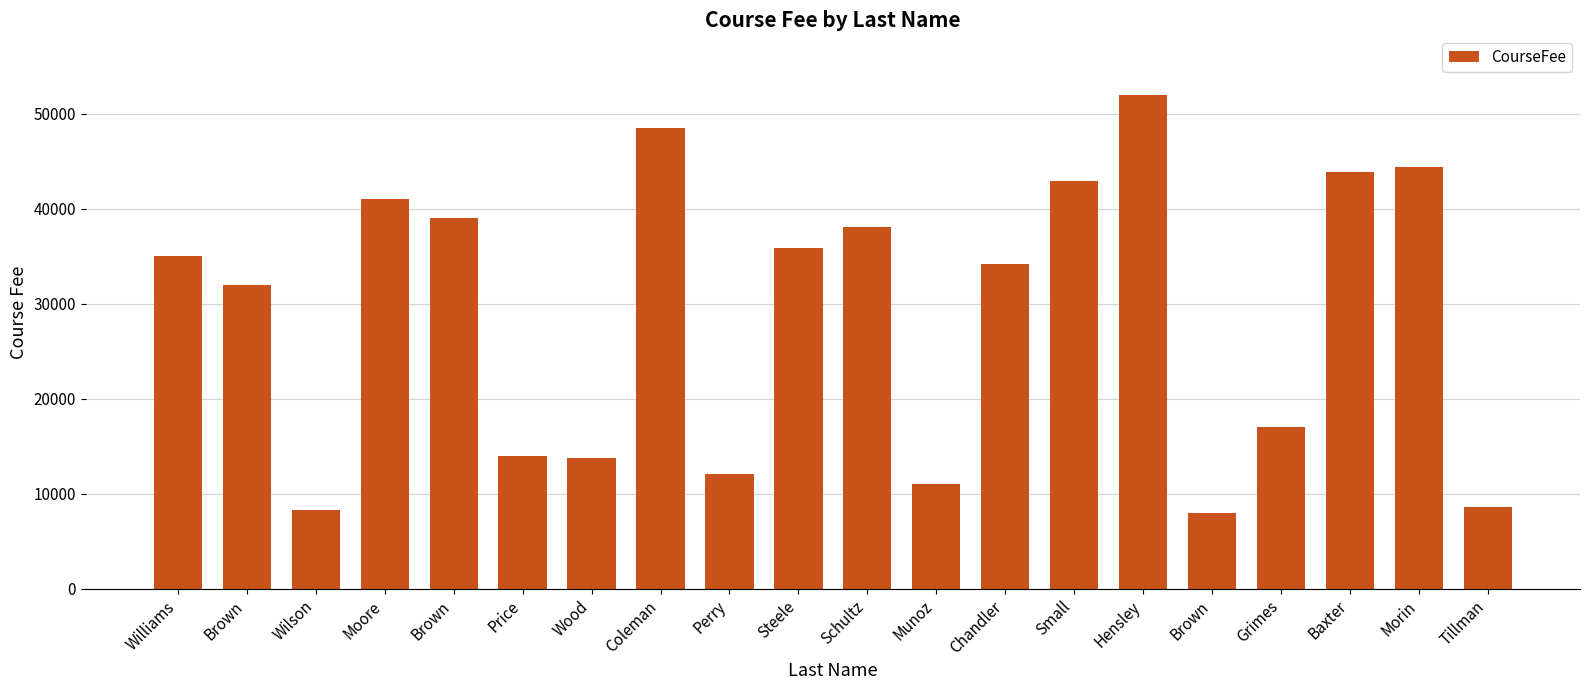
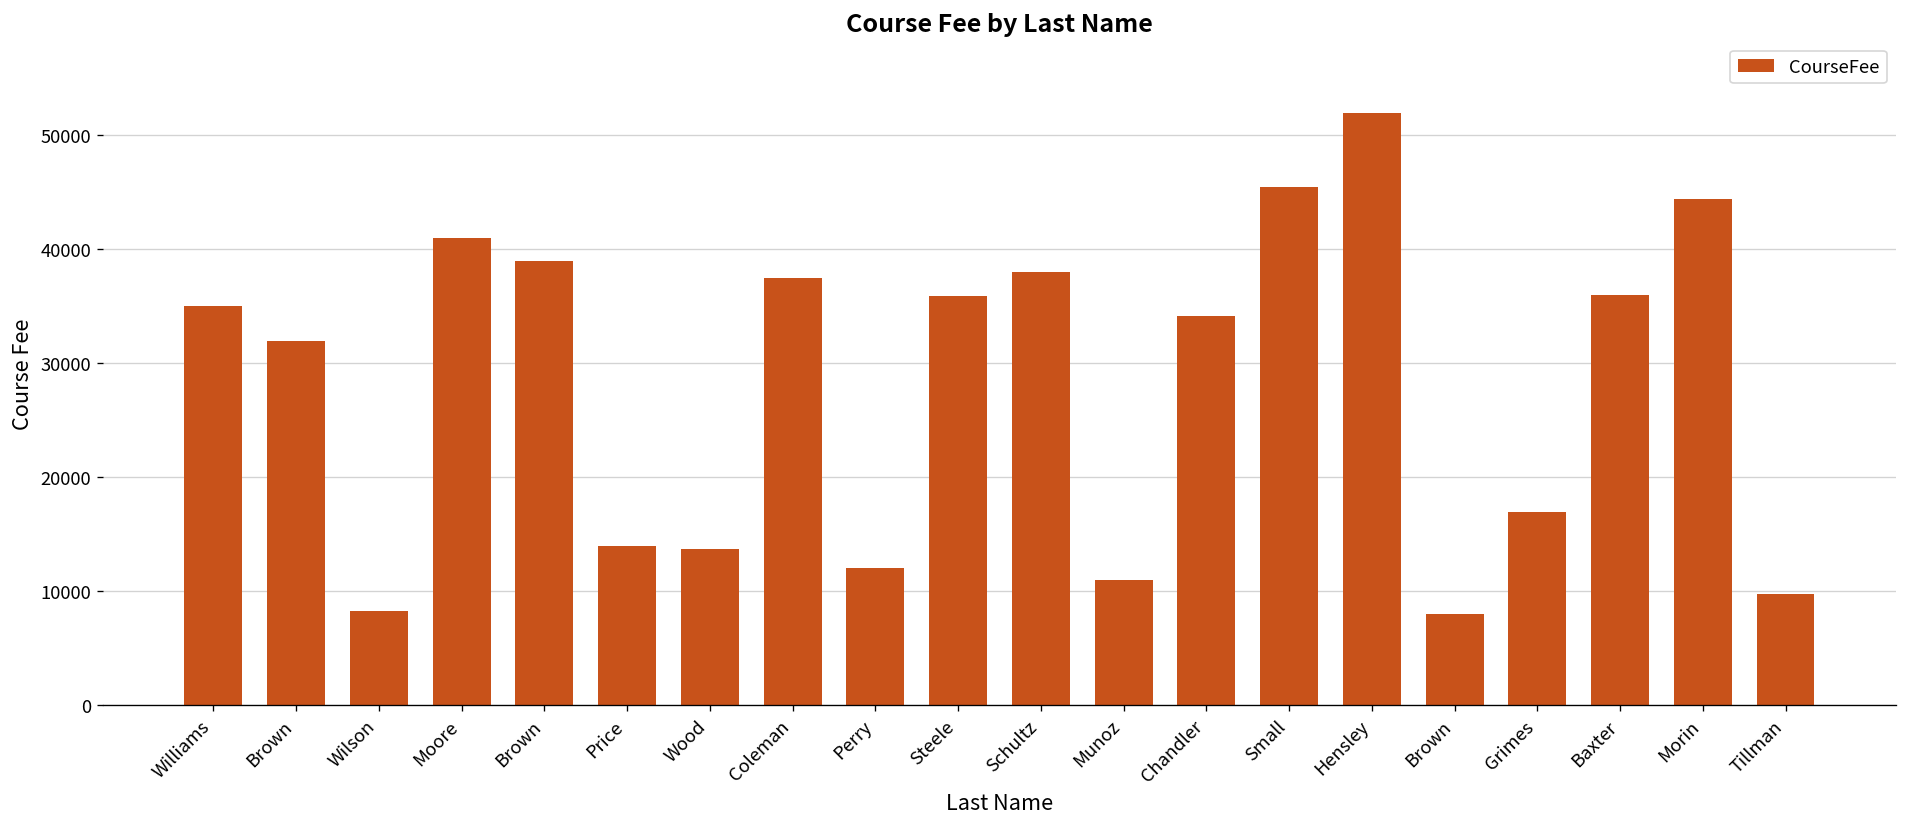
Coleman: 48000 -> 38000
Small: 43000 -> 46000
Baxter: 44000 -> 36000
Tillman: 9000 -> 10000
